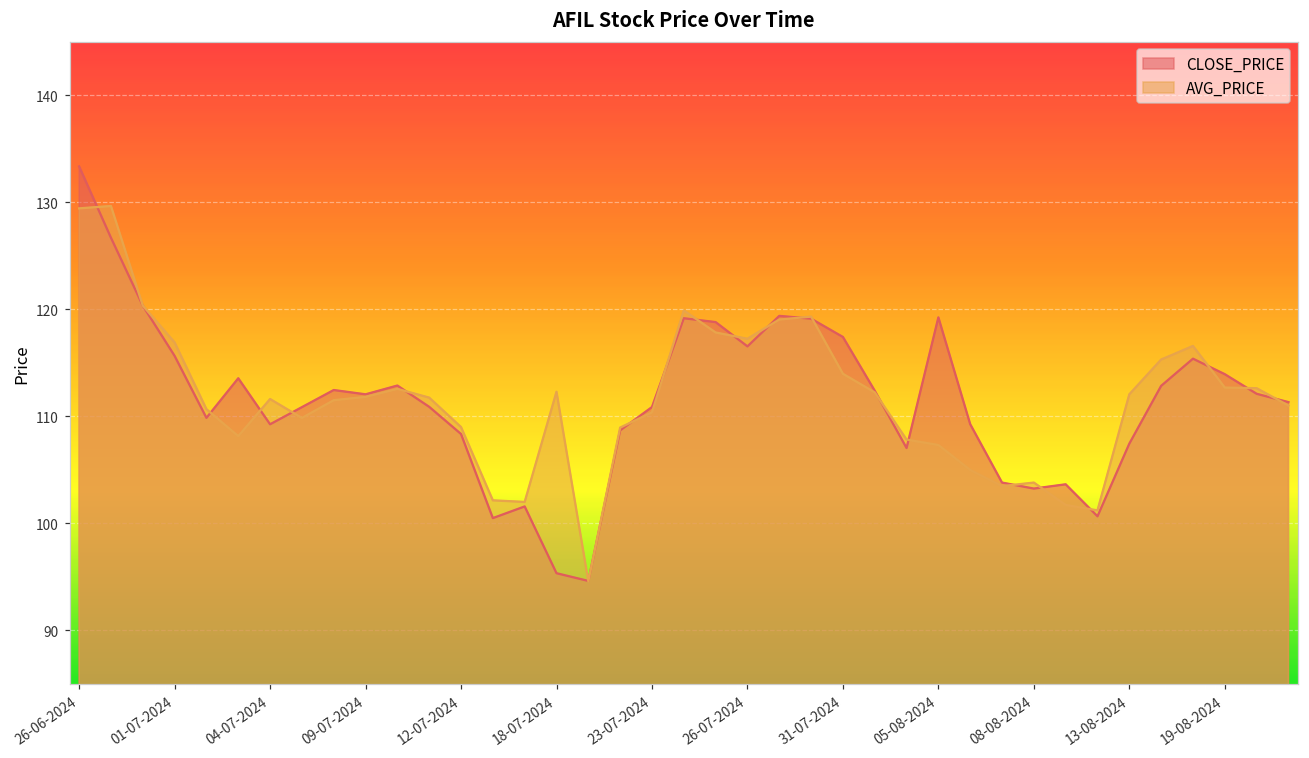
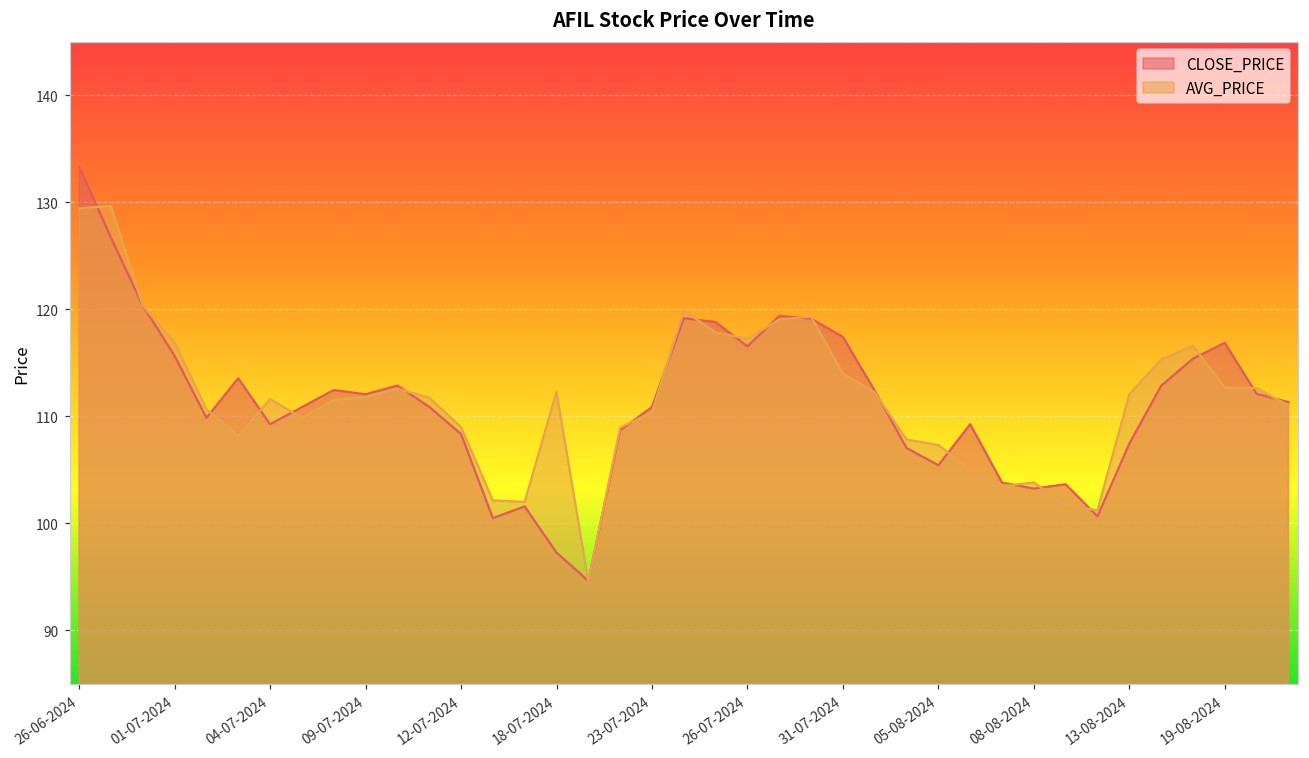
CLOSE_PRICE, 18-07-2024: 95 -> 97
CLOSE_PRICE, 05-08-2024: 119 -> 105
CLOSE_PRICE, 19-08-2024: 114 -> 117
